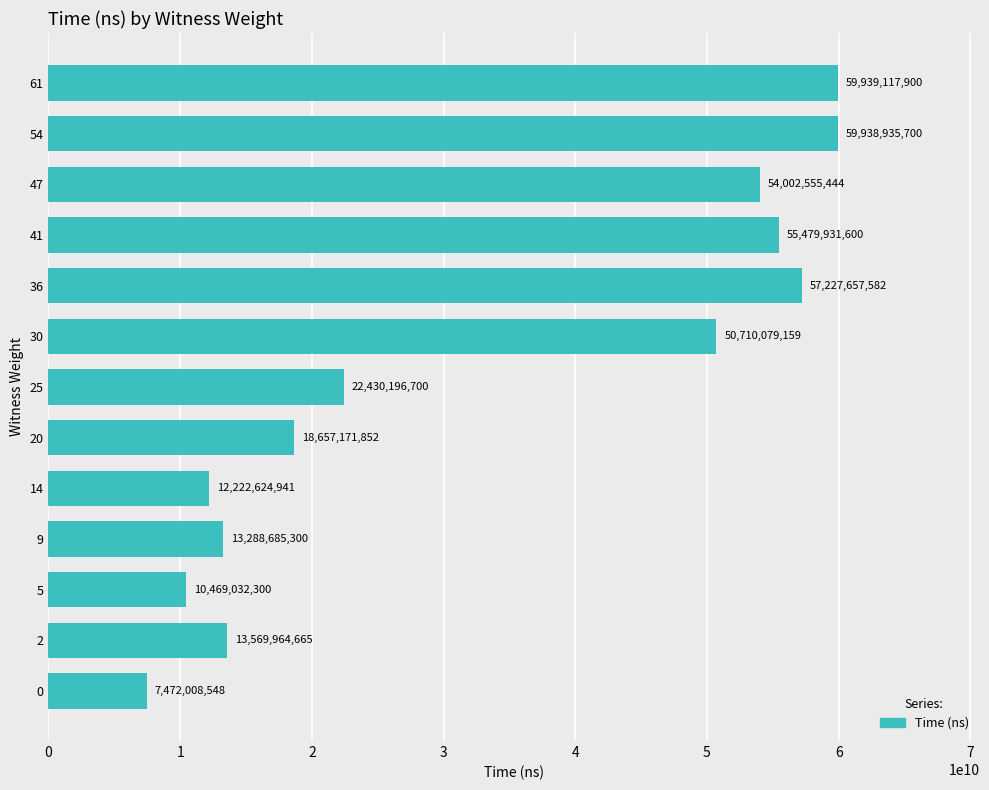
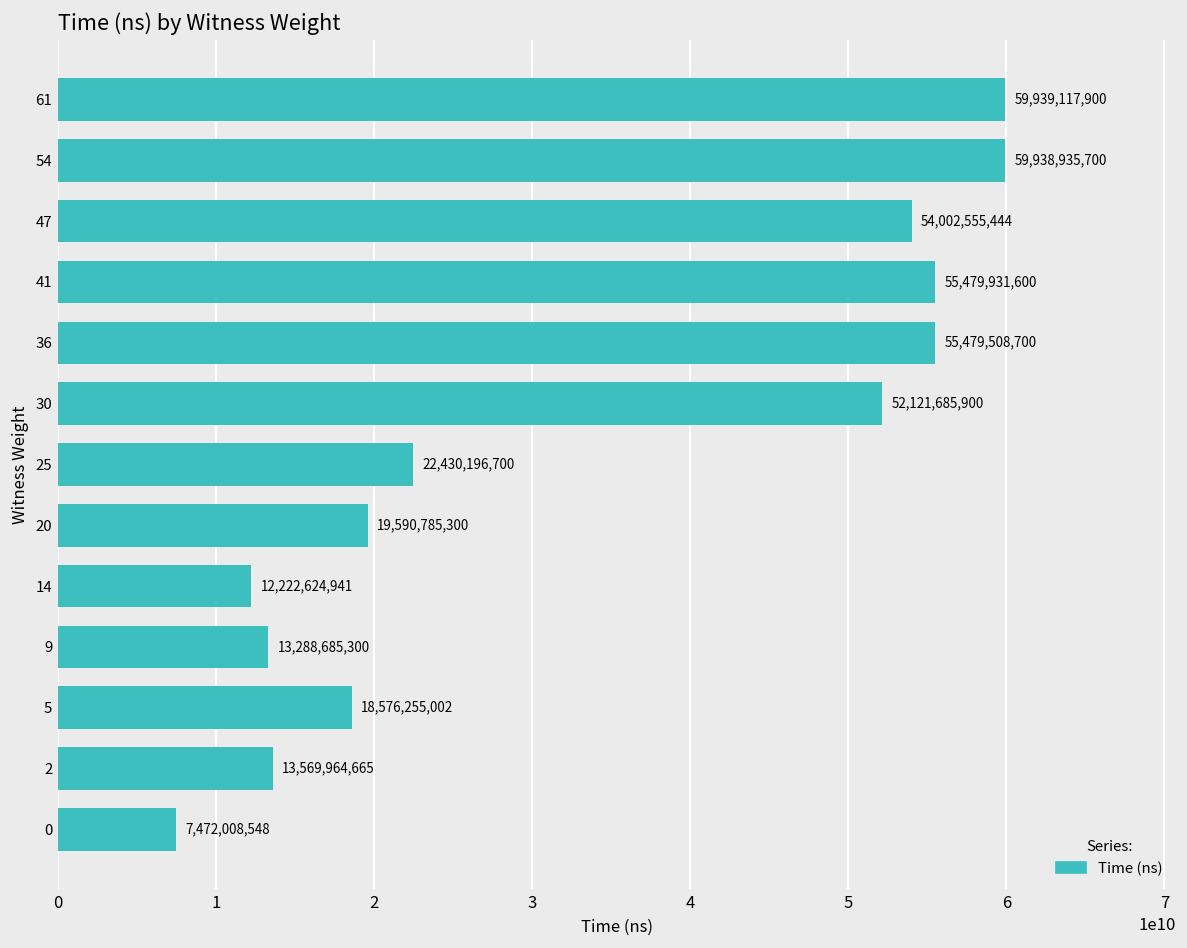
36: 57,227,657,582 -> 55,479,508,700
30: 50,710,079,159 -> 52,121,685,900
20: 18,657,171,852 -> 19,590,785,300
5: 10,469,032,300 -> 18,576,255,002
